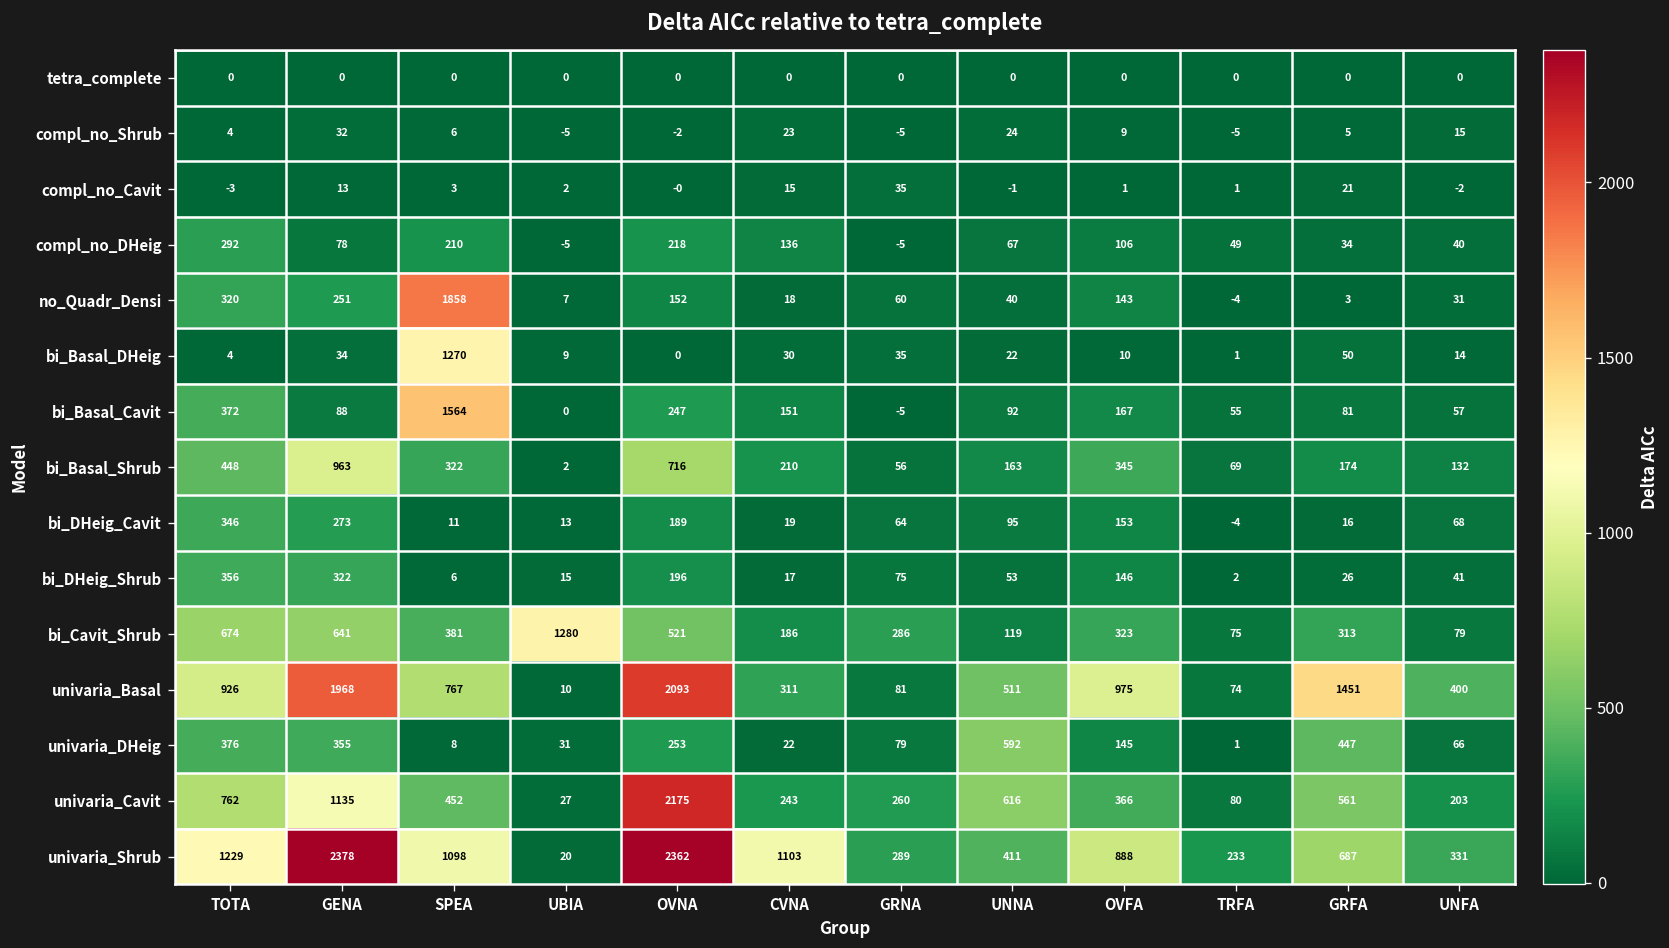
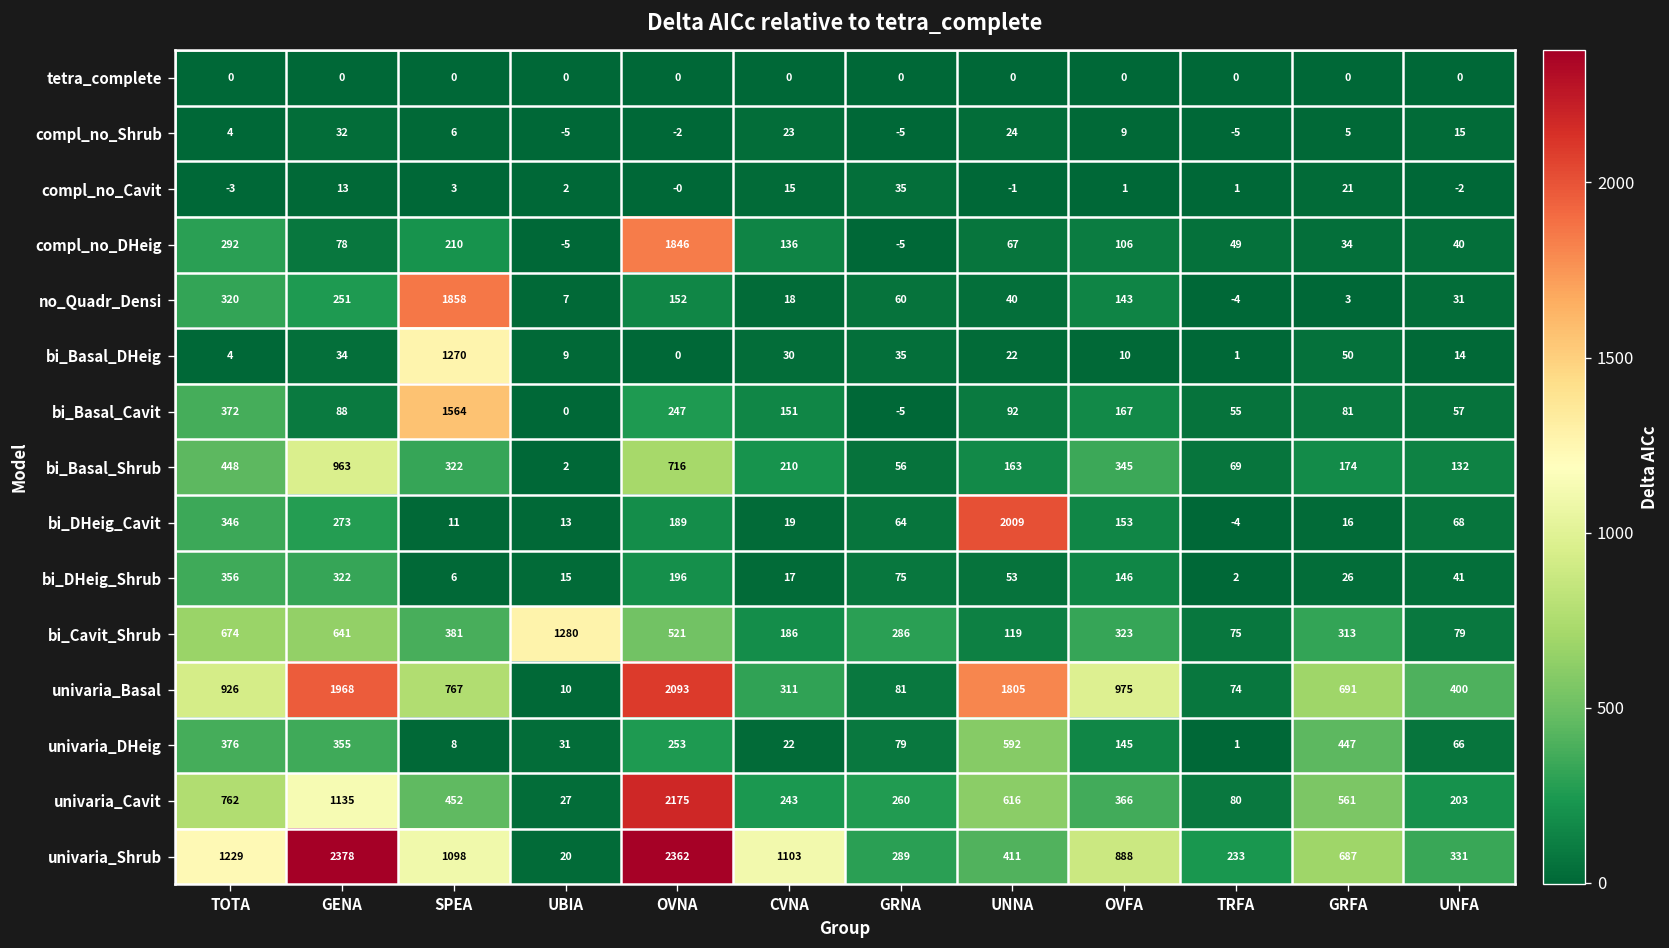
compl_no_DHeig, OVNA: 218 -> 1846
bi_DHeig_Cavit, UNNA: 95 -> 2009
univaria_Basal, UNNA: 511 -> 1805
univaria_Basal, GRFA: 1451 -> 691
